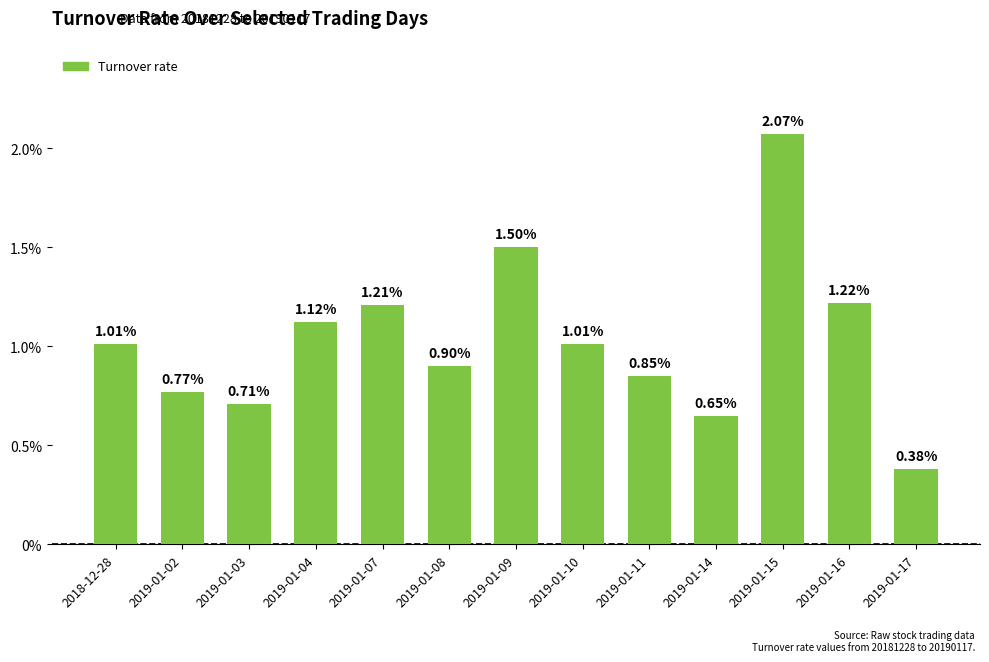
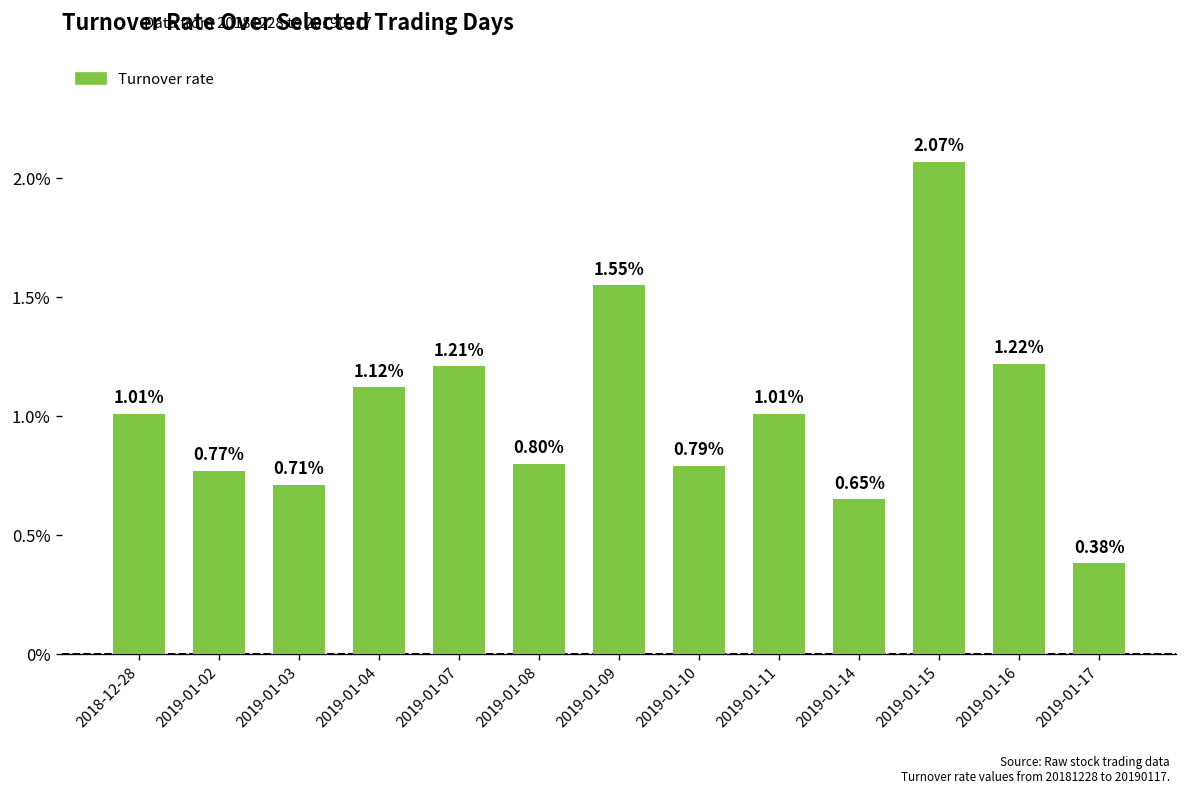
2019-01-08: 0.90% -> 0.80%
2019-01-09: 1.50% -> 1.55%
2019-01-10: 1.01% -> 0.79%
2019-01-11: 0.85% -> 1.01%
